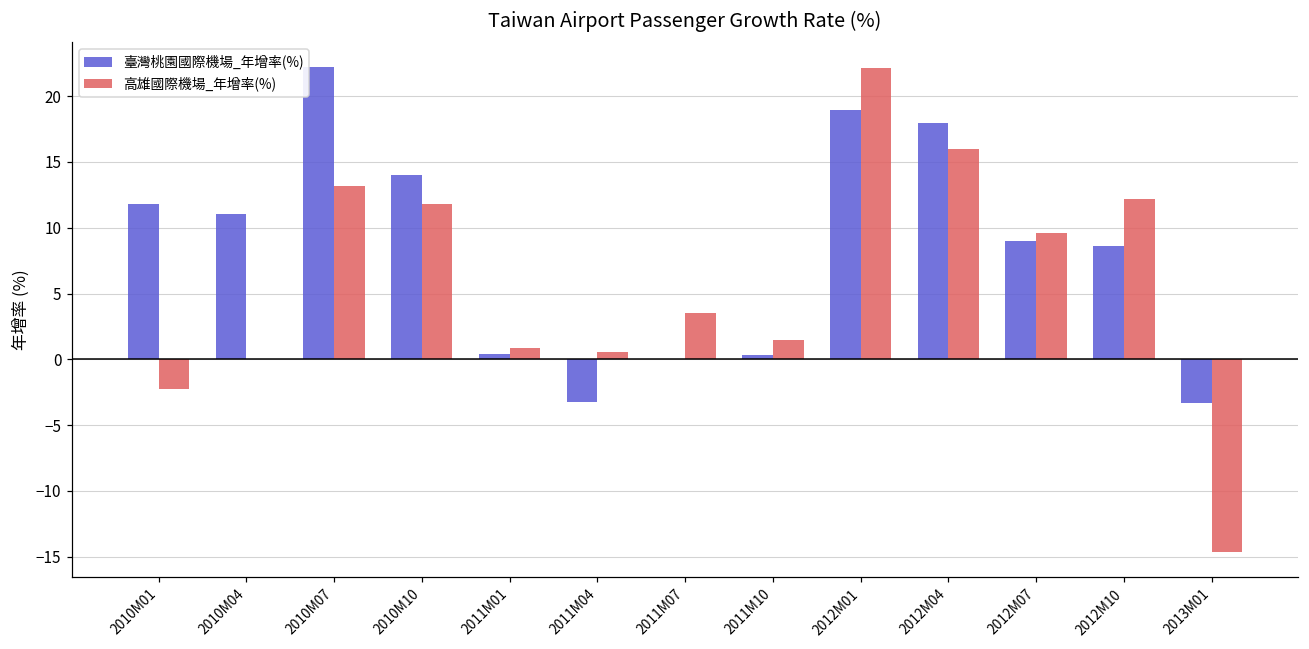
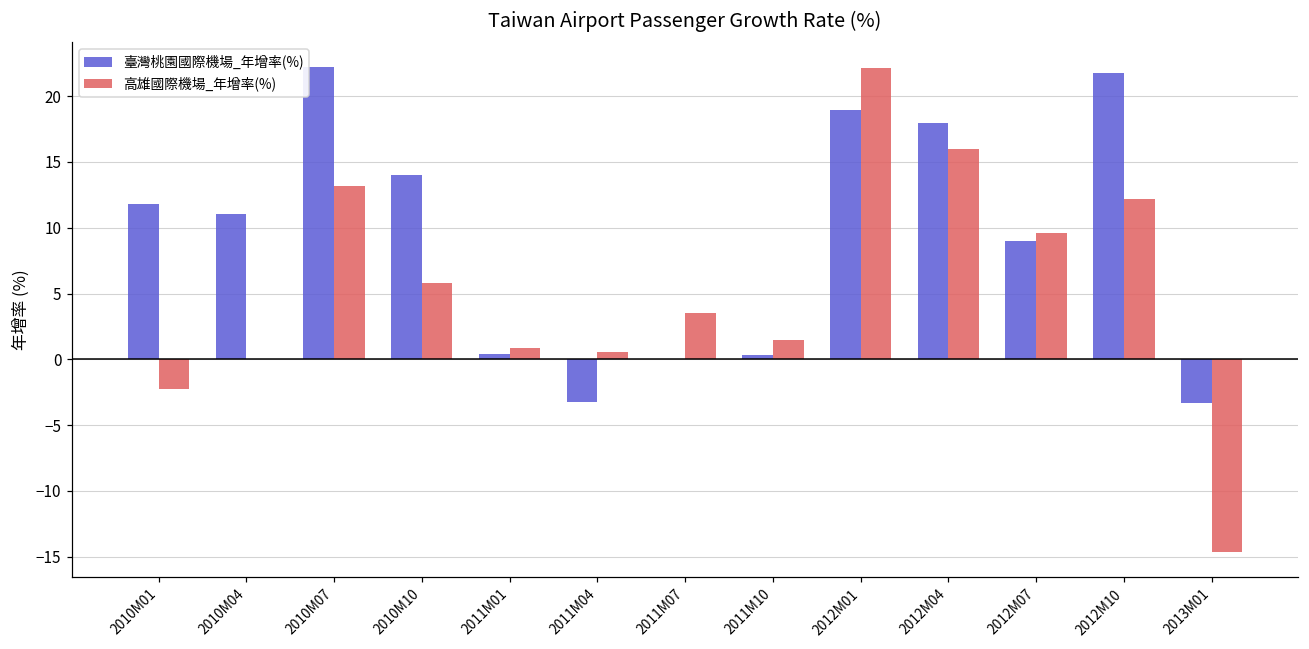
高雄國際機場_年增率(%), 2010M10: 11.8 -> 5.8
臺灣桃園國際機場_年增率(%), 2012M10: 8.6 -> 21.8
